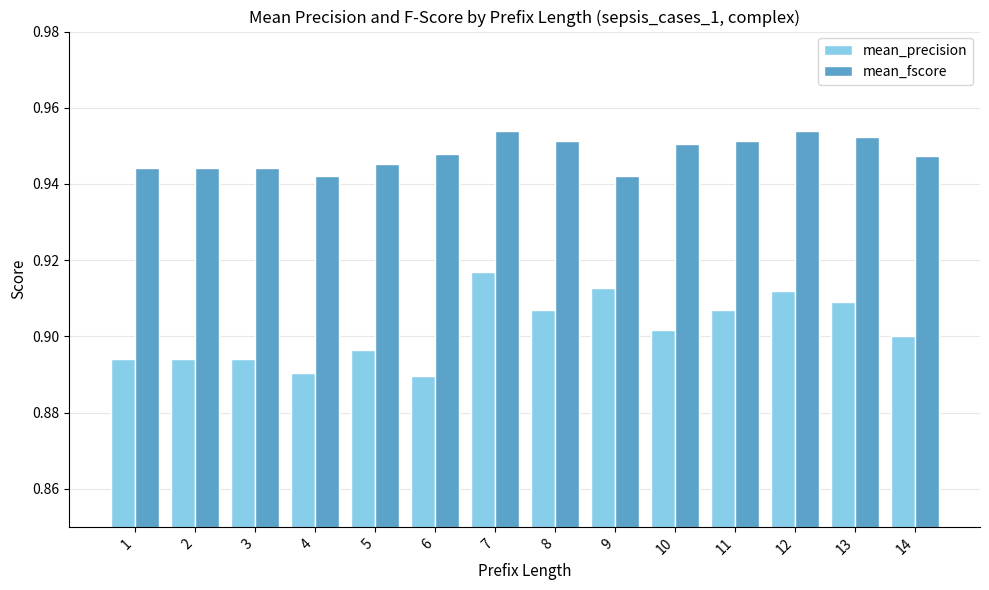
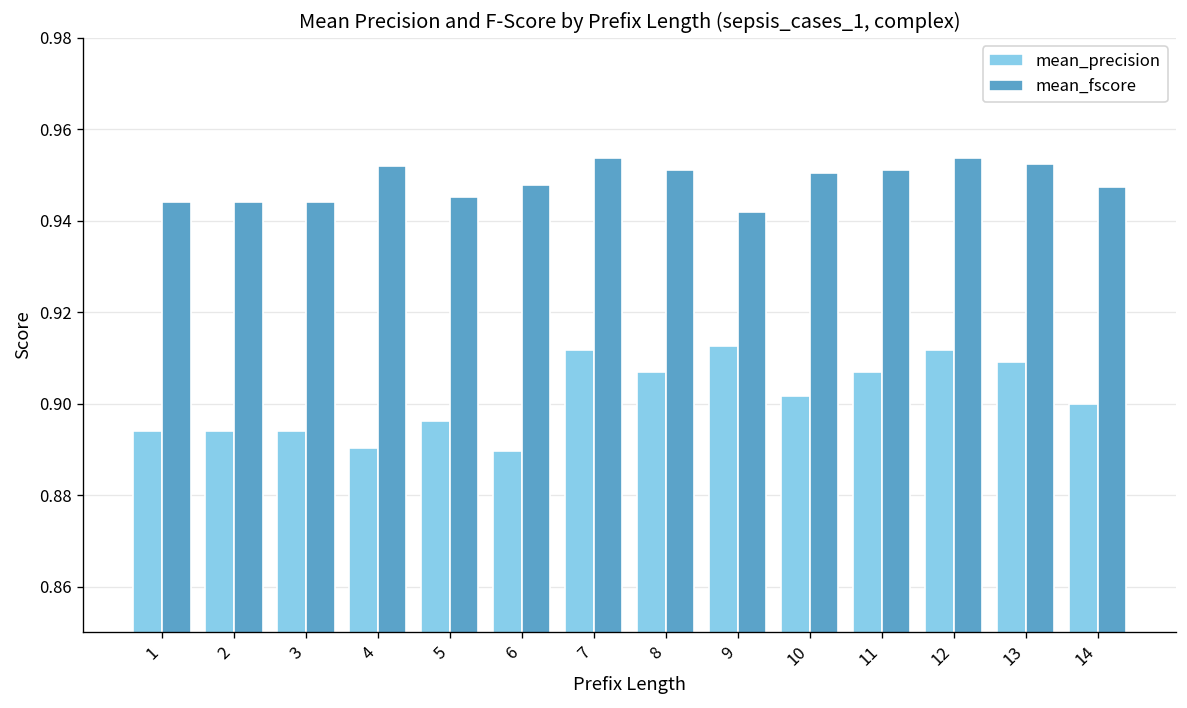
mean_fscore, 4: 0.942 -> 0.952
mean_precision, 7: 0.917 -> 0.912
